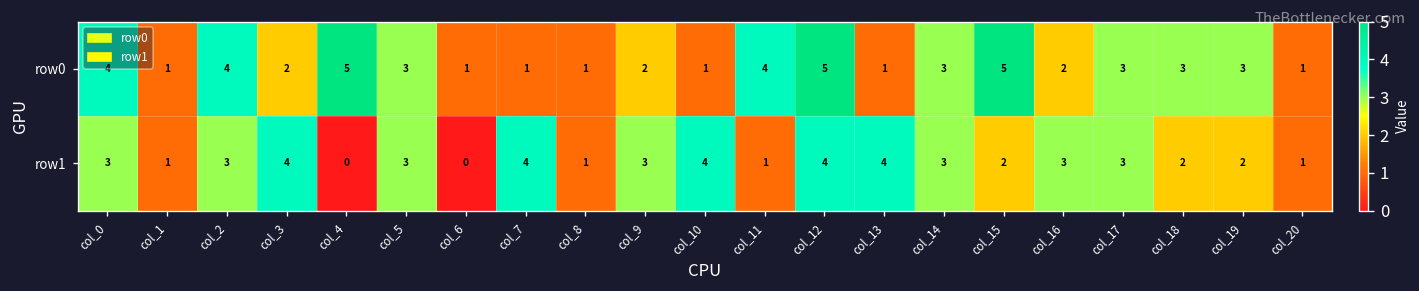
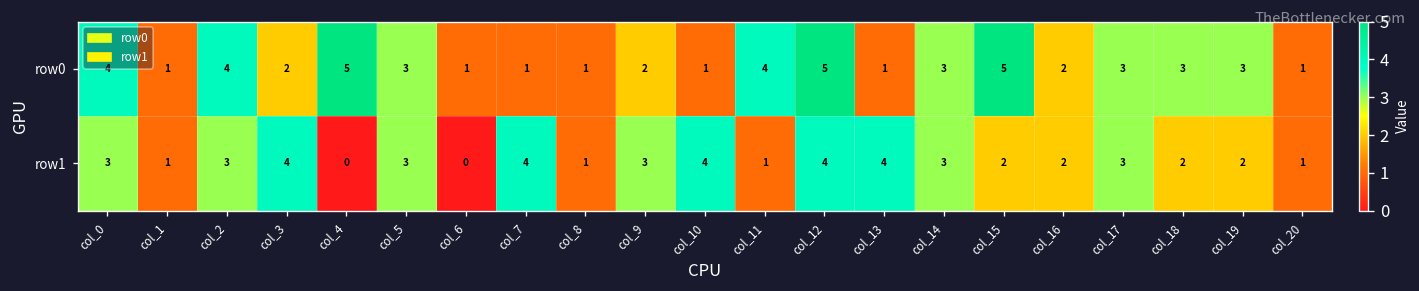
row1, col_16: 3 -> 2
